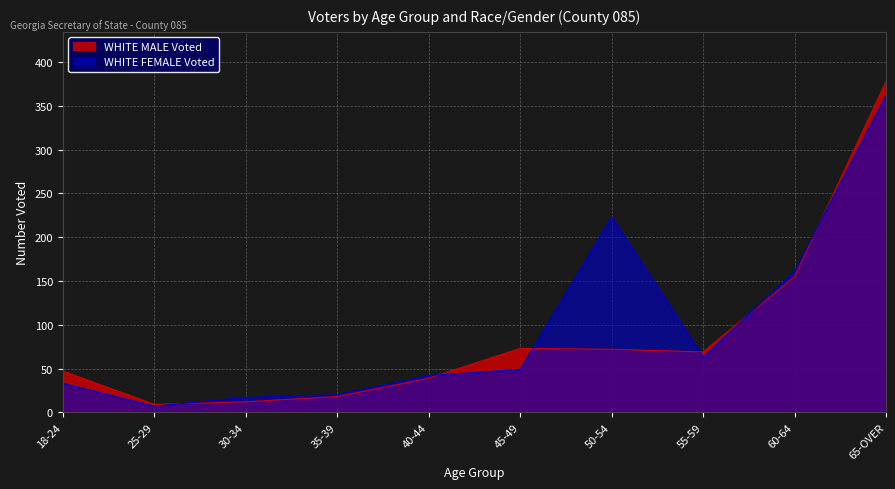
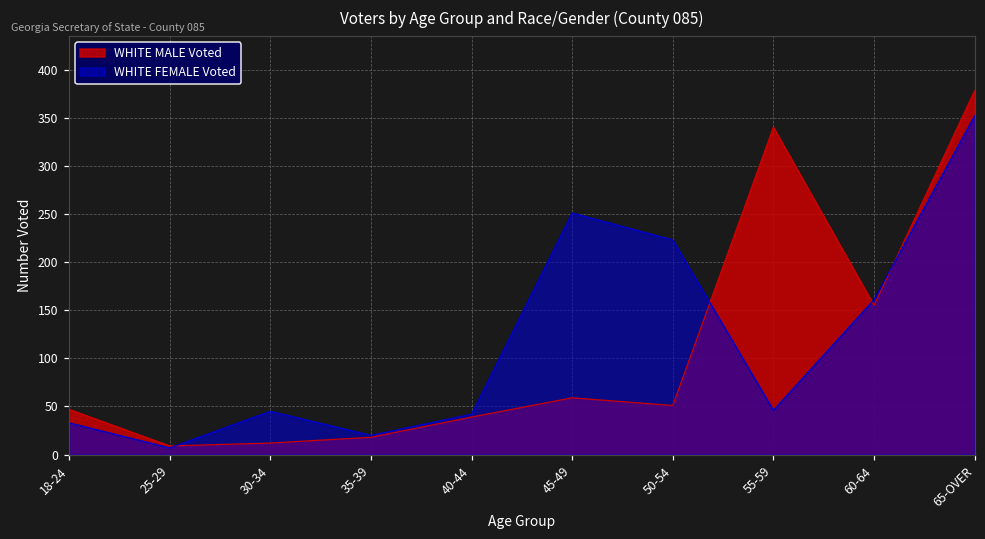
WHITE FEMALE Voted, 30-34: 20 -> 50
WHITE MALE Voted, 45-49: 70 -> 60
WHITE FEMALE Voted, 45-49: 50 -> 250
WHITE MALE Voted, 50-54: 70 -> 50
WHITE MALE Voted, 55-59: 70 -> 340
WHITE FEMALE Voted, 55-59: 60 -> 50
WHITE FEMALE Voted, 65-OVER: 360 -> 350
